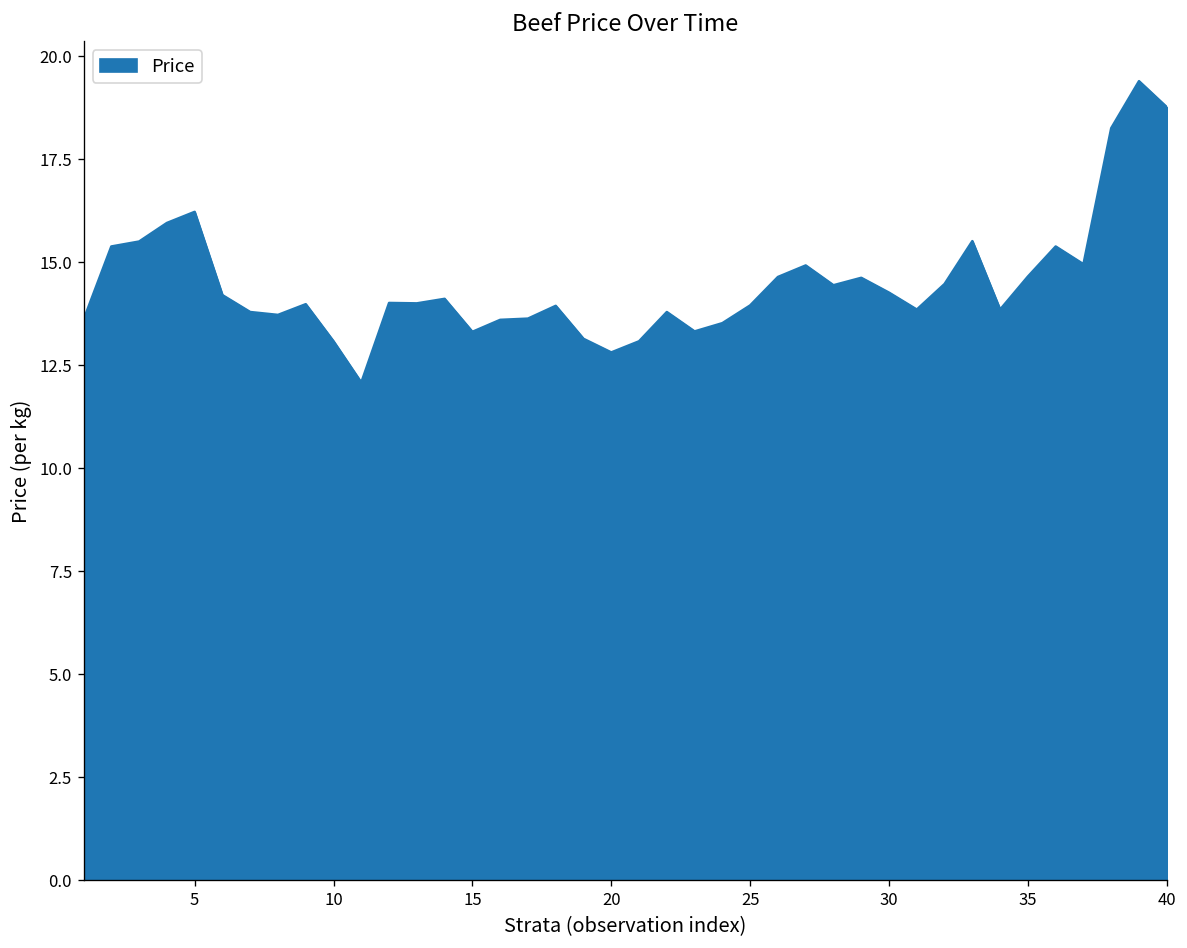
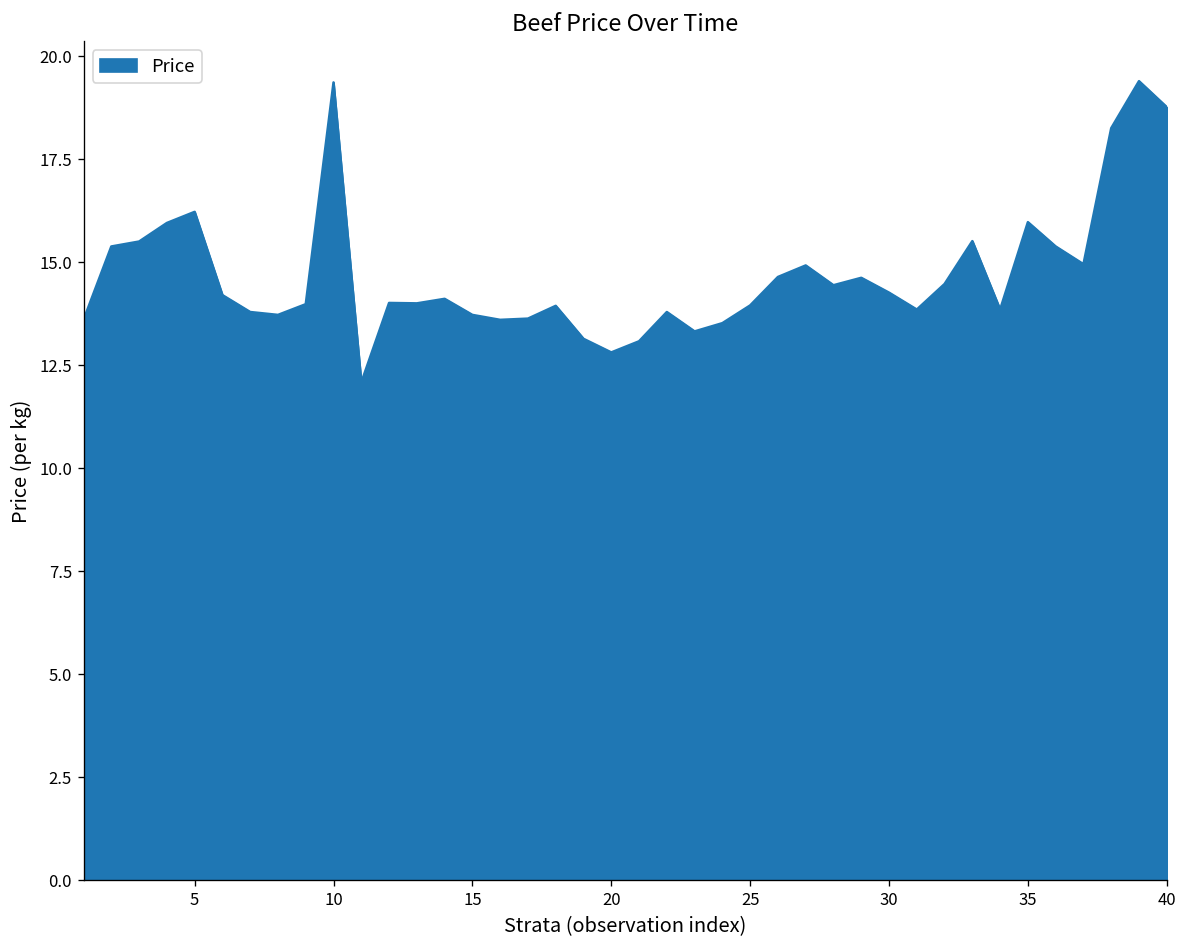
10: 13.1 -> 19.4
15: 13.3 -> 13.7
35: 14.7 -> 16.0
